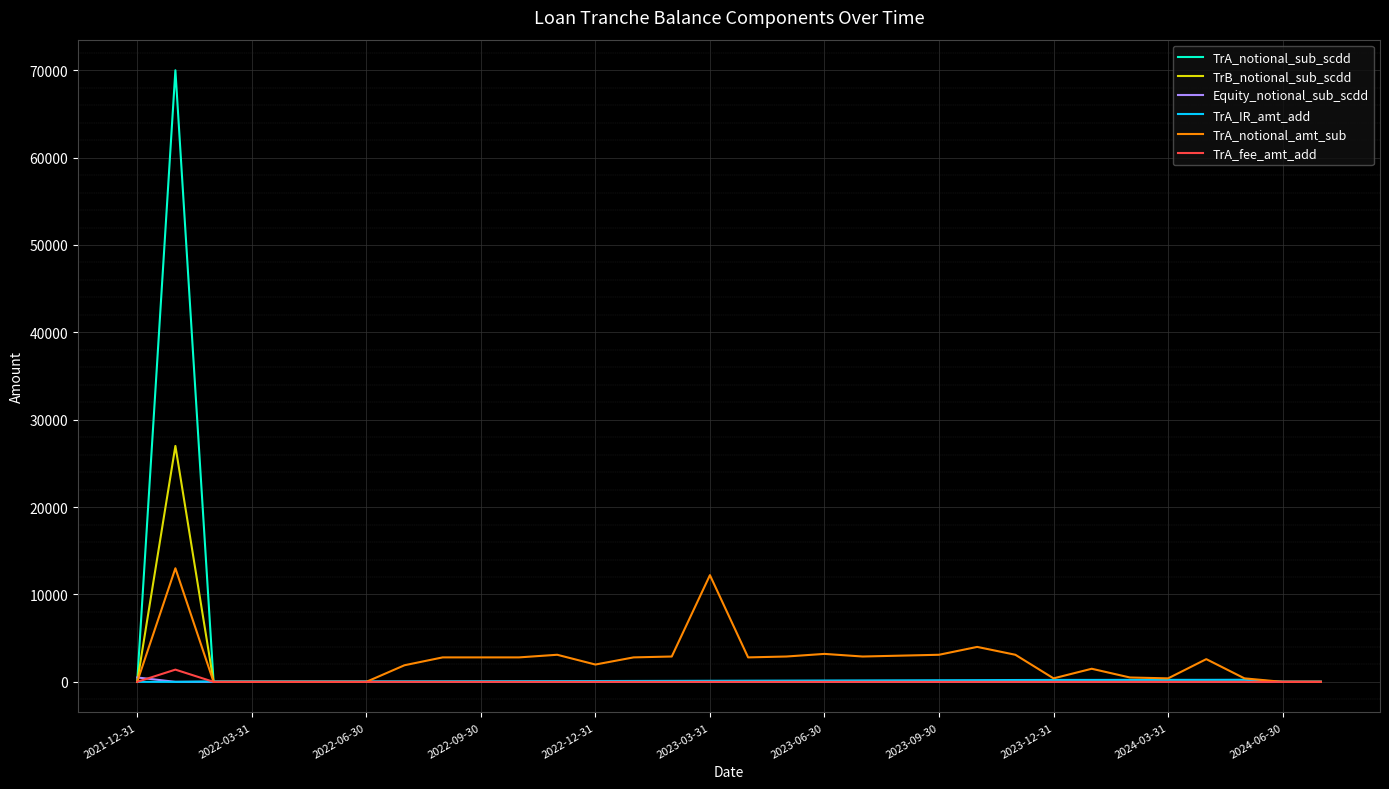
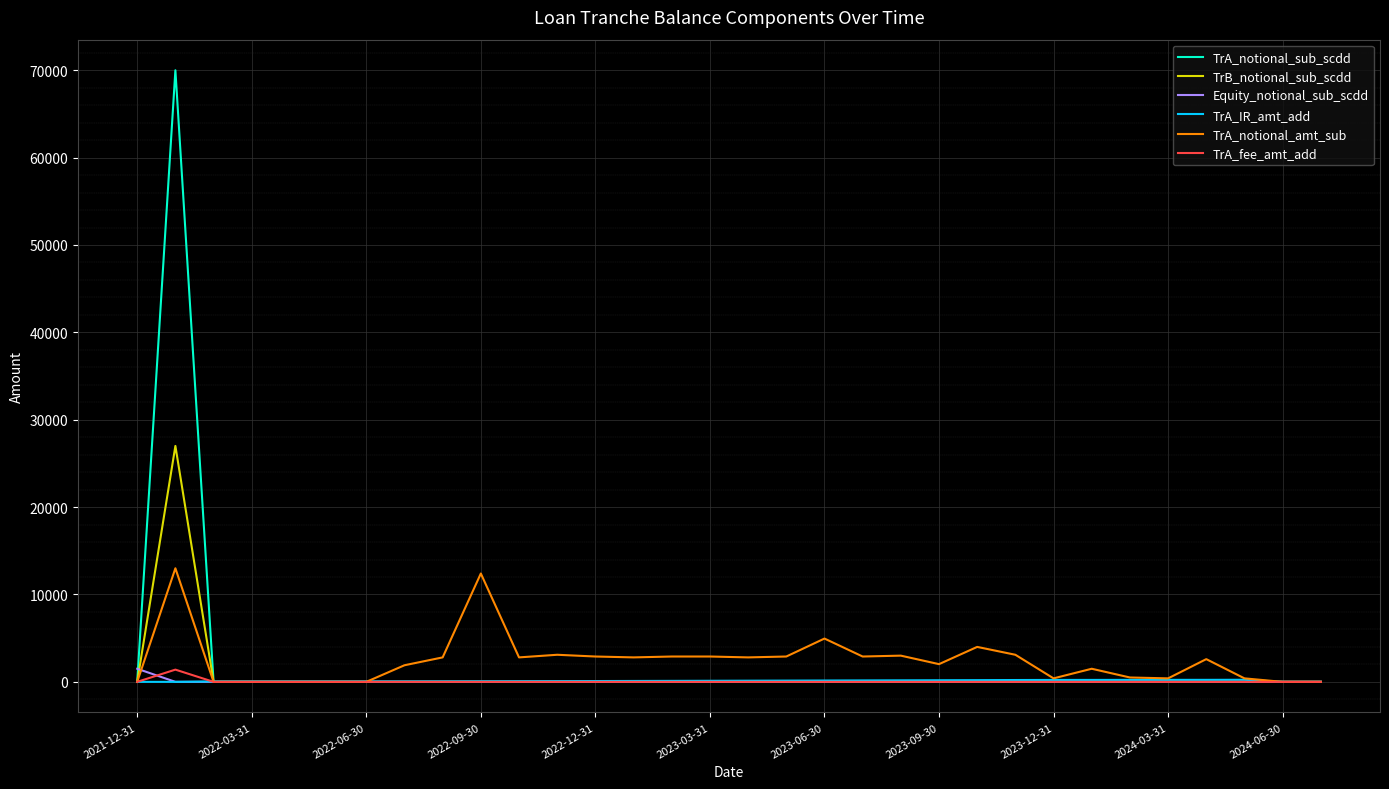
Equity_notional_sub_scdd, 2021-12-31: 1000 -> 2000
TrA_notional_amt_sub, 2022-09-30: 3000 -> 12000
TrA_notional_amt_sub, 2022-12-31: 2000 -> 3000
TrA_notional_amt_sub, 2023-03-31: 12000 -> 3000
TrA_notional_amt_sub, 2023-06-30: 3000 -> 5000
TrA_notional_amt_sub, 2023-09-30: 3000 -> 2000
